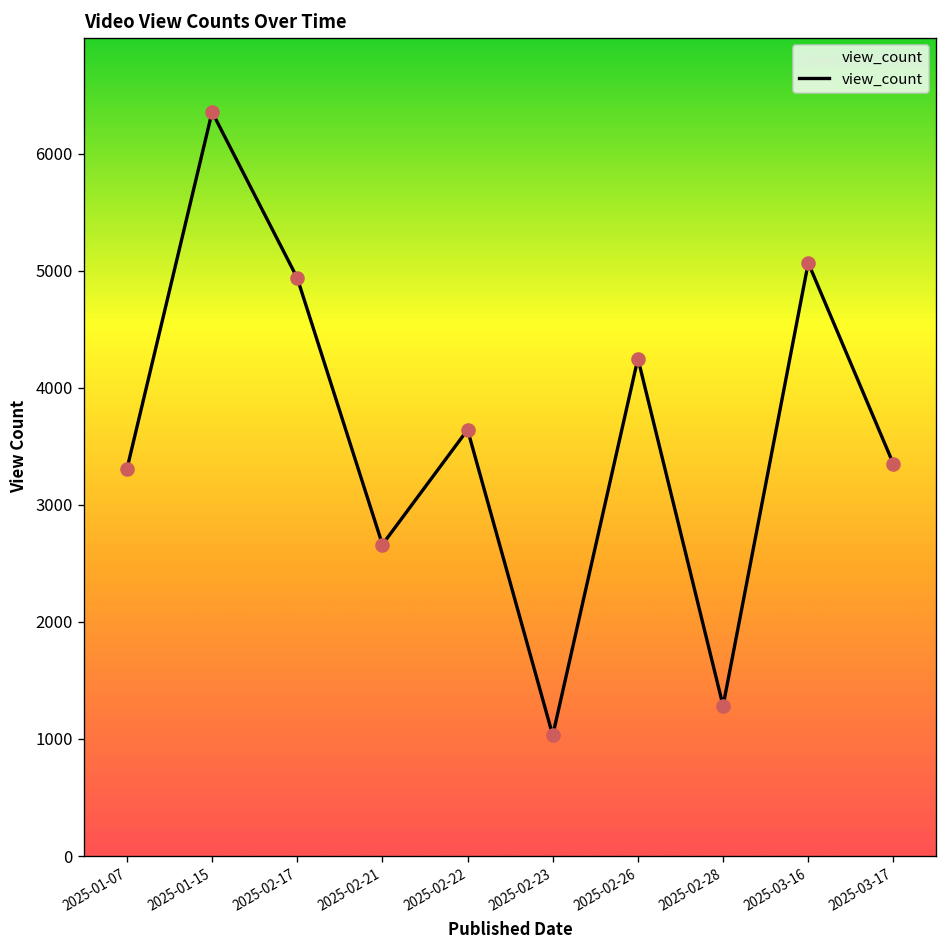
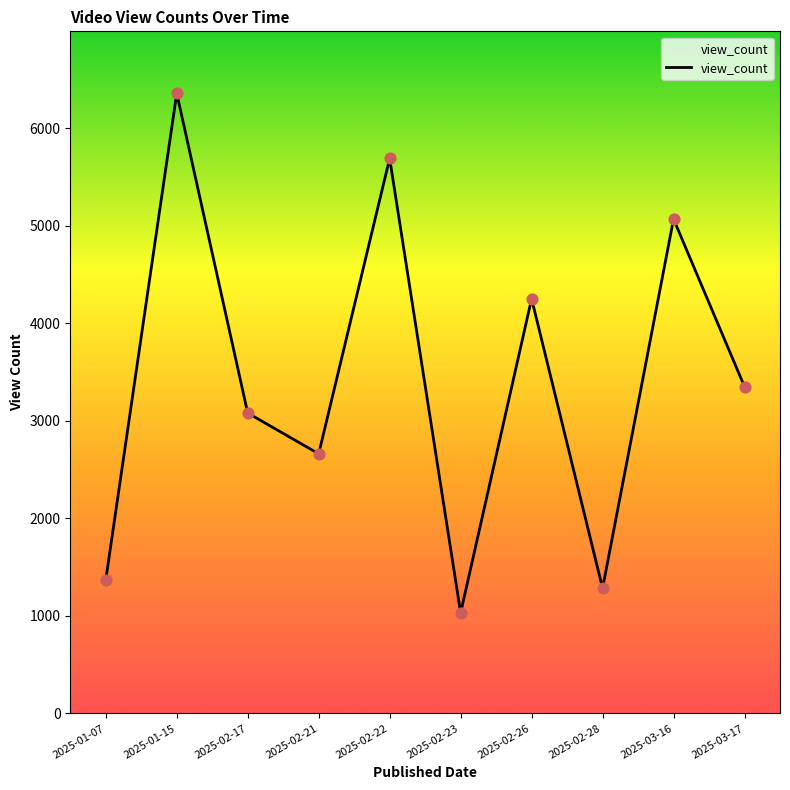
2025-01-07: 3300 -> 1400
2025-02-17: 4900 -> 3100
2025-02-22: 3600 -> 5700
